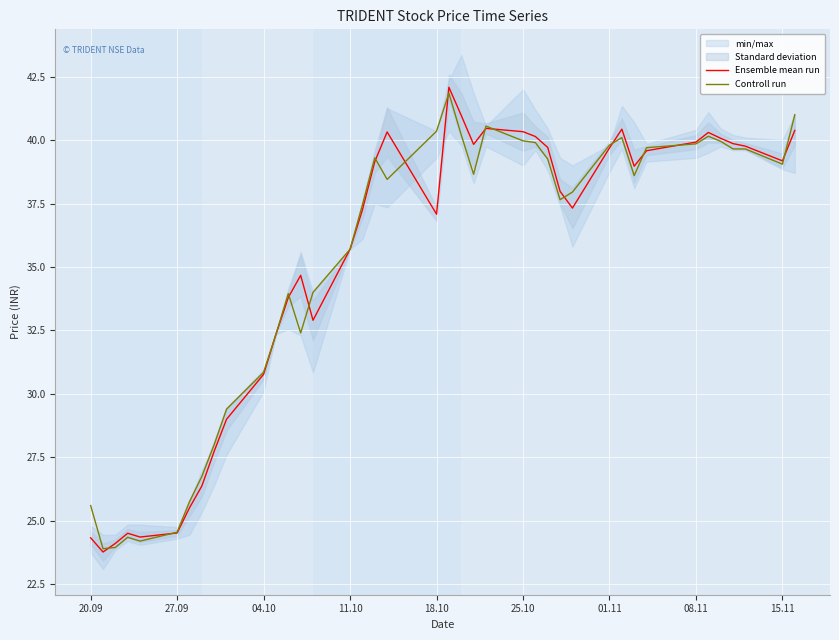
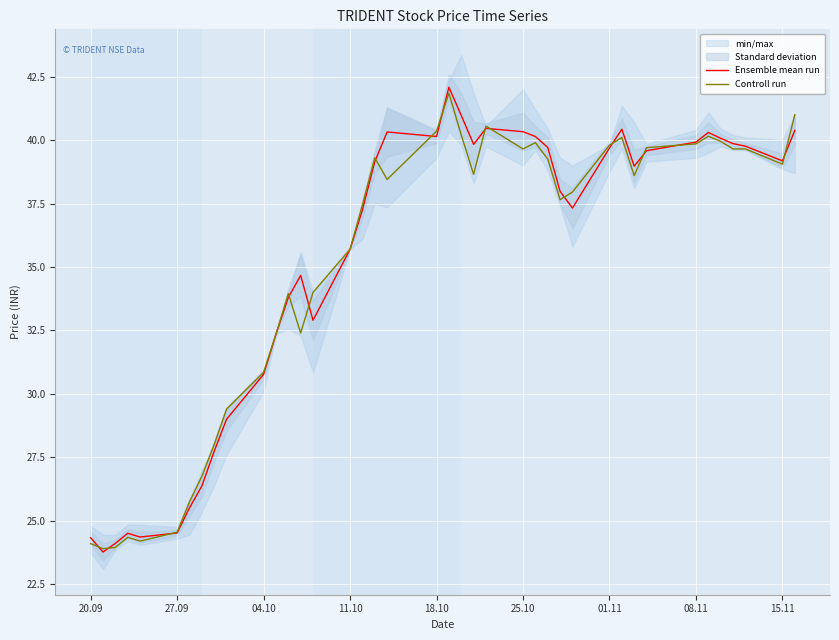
Controll run, 20.09: 25.6 -> 24.1
Ensemble mean run, 18.10: 37.1 -> 40.1
Controll run, 25.10: 40.0 -> 39.7
